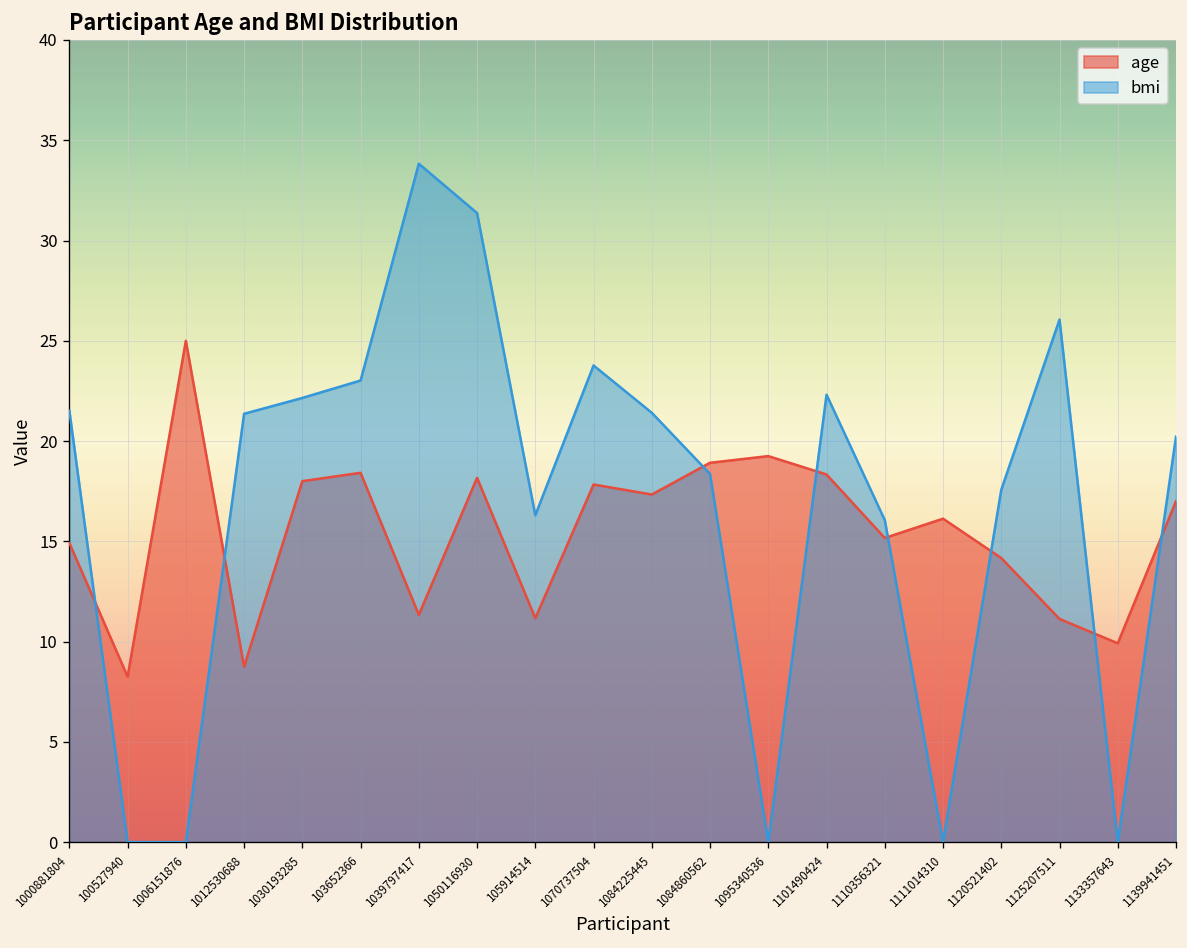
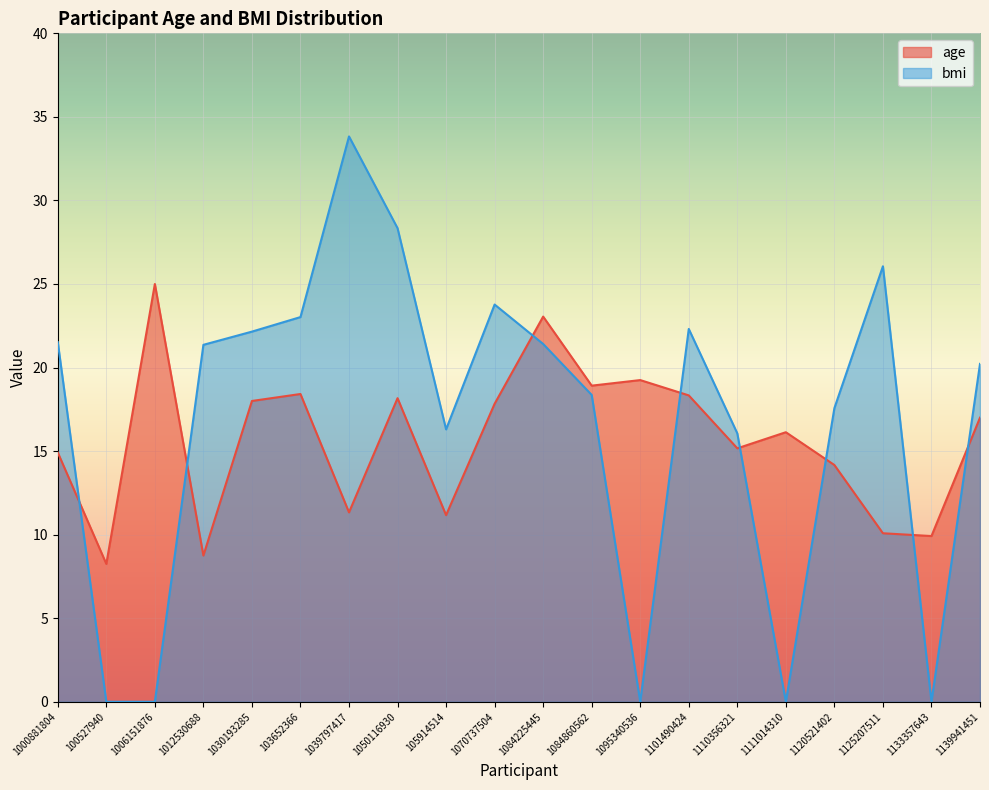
bmi, 1050116930: 31.4 -> 28.3
age, 1084225445: 17.3 -> 23.0
age, 1125207511: 11.1 -> 10.1
